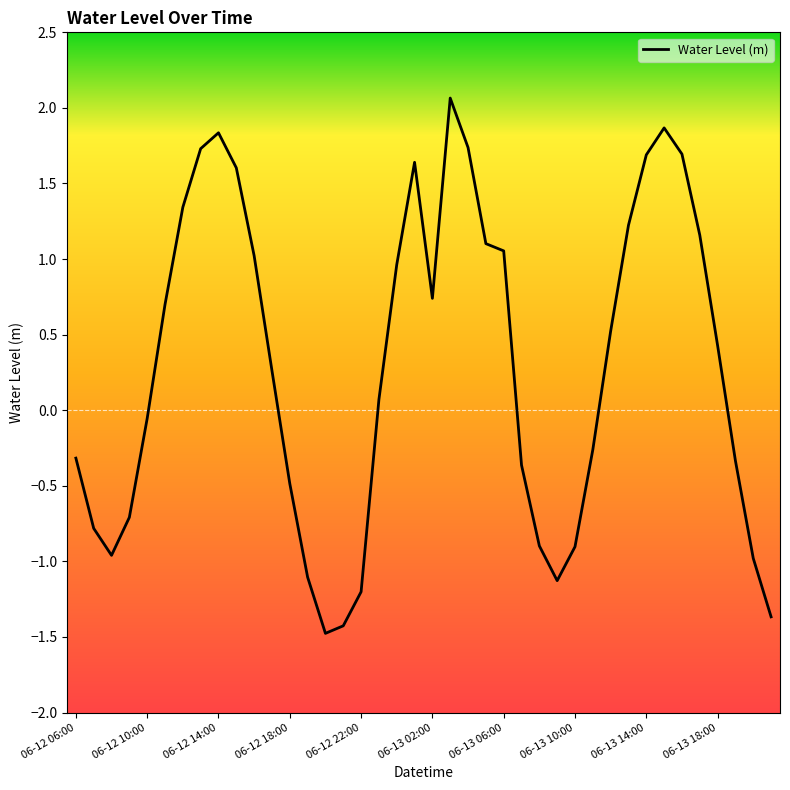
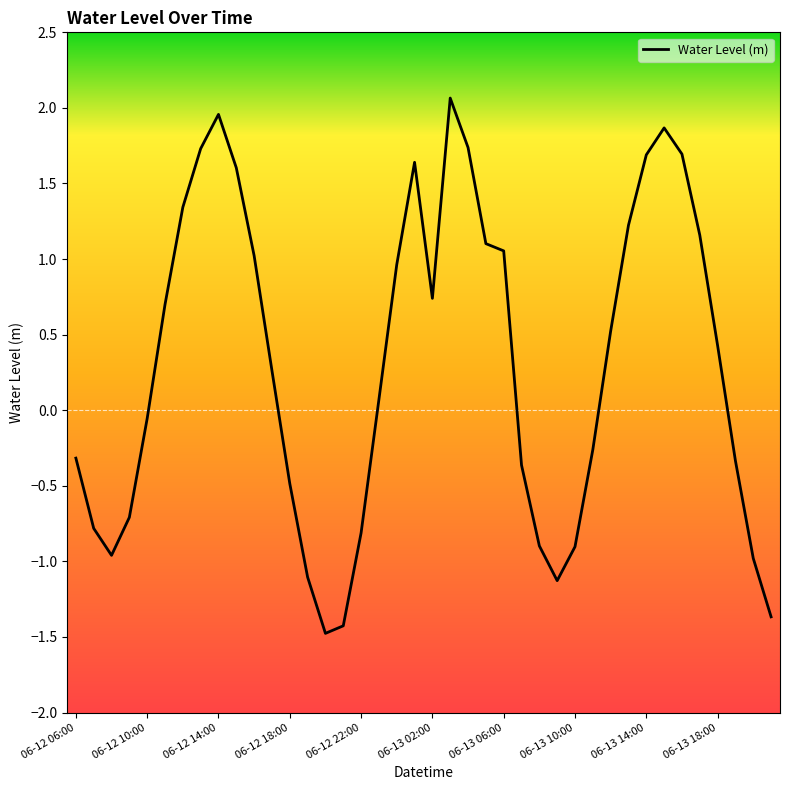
06-12 14:00: 1.84 -> 1.96
06-12 22:00: -1.20 -> -0.81
